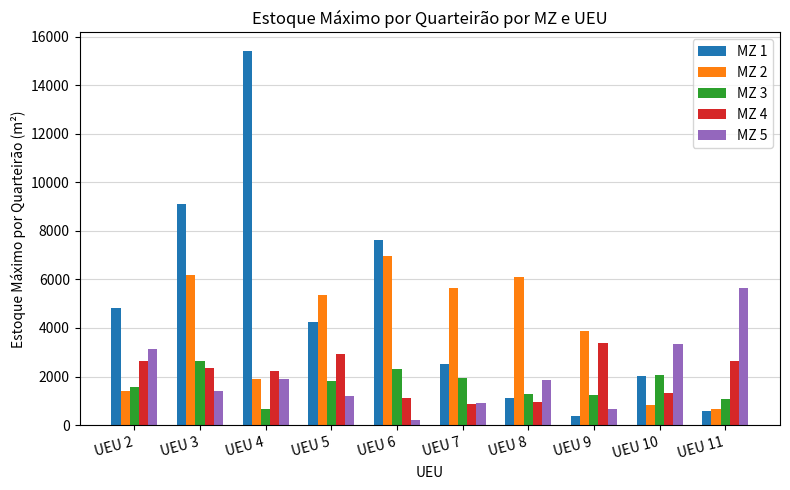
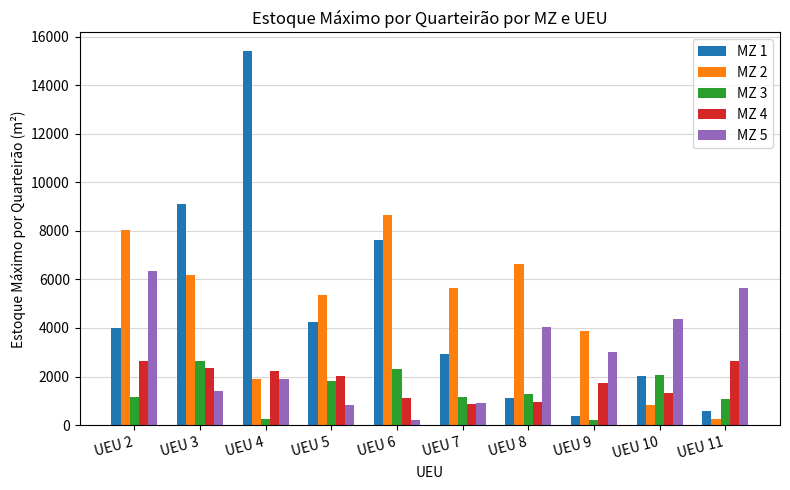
MZ 1, UEU 2: 4800 -> 4000
MZ 2, UEU 2: 1400 -> 8000
MZ 3, UEU 2: 1600 -> 1100
MZ 5, UEU 2: 3100 -> 6300
MZ 3, UEU 4: 700 -> 200
MZ 4, UEU 5: 2900 -> 2000
MZ 5, UEU 5: 1200 -> 800
MZ 2, UEU 6: 7000 -> 8700
MZ 1, UEU 7: 2500 -> 2900
MZ 3, UEU 7: 1900 -> 1100
MZ 2, UEU 8: 6100 -> 6600
MZ 5, UEU 8: 1900 -> 4000
MZ 3, UEU 9: 1200 -> 200
MZ 4, UEU 9: 3400 -> 1700
MZ 5, UEU 9: 700 -> 3000
MZ 5, UEU 10: 3300 -> 4400
MZ 2, UEU 11: 700 -> 300
